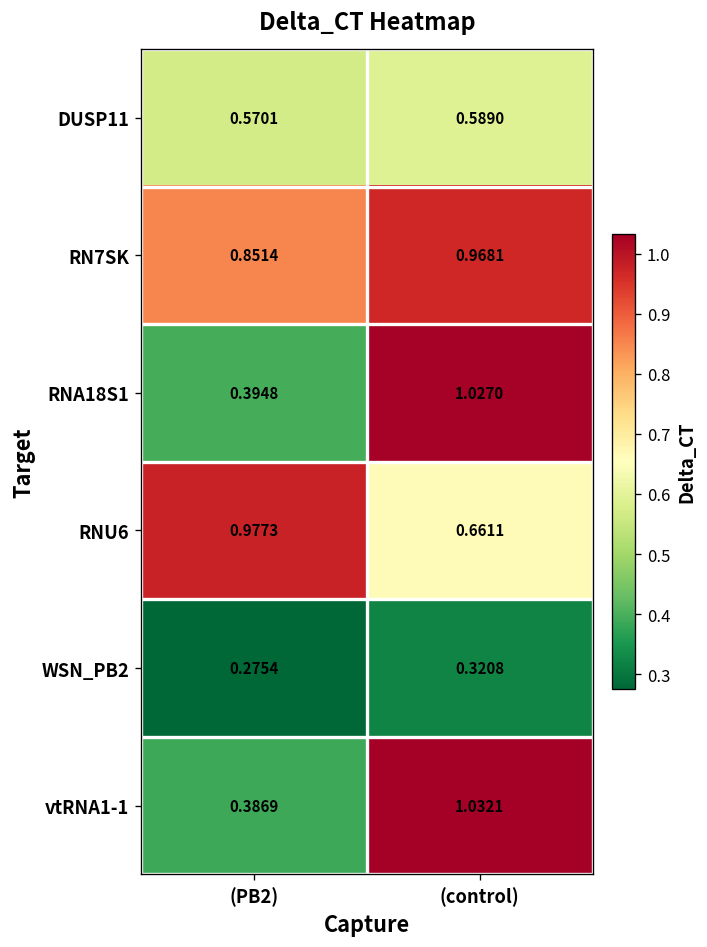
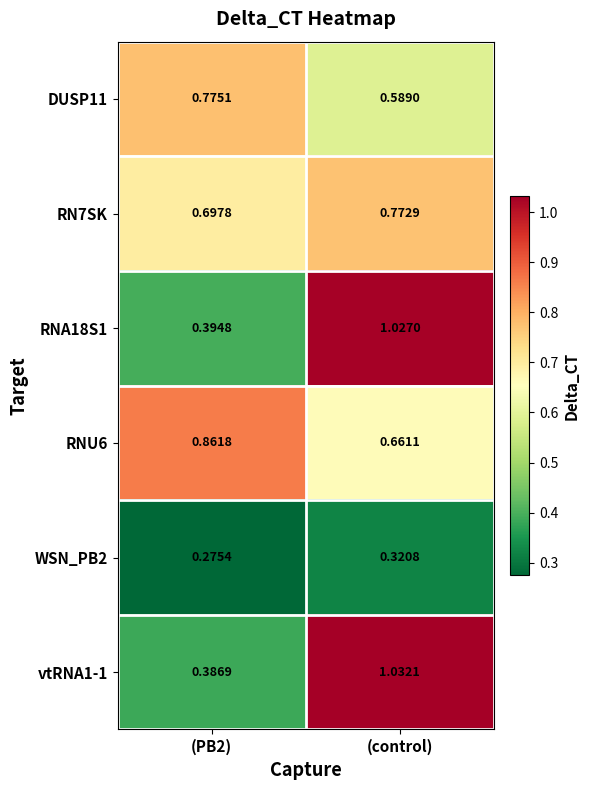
DUSP11, (PB2): 0.5701 -> 0.7751
RN7SK, (PB2): 0.8514 -> 0.6978
RN7SK, (control): 0.9681 -> 0.7729
RNU6, (PB2): 0.9773 -> 0.8618
